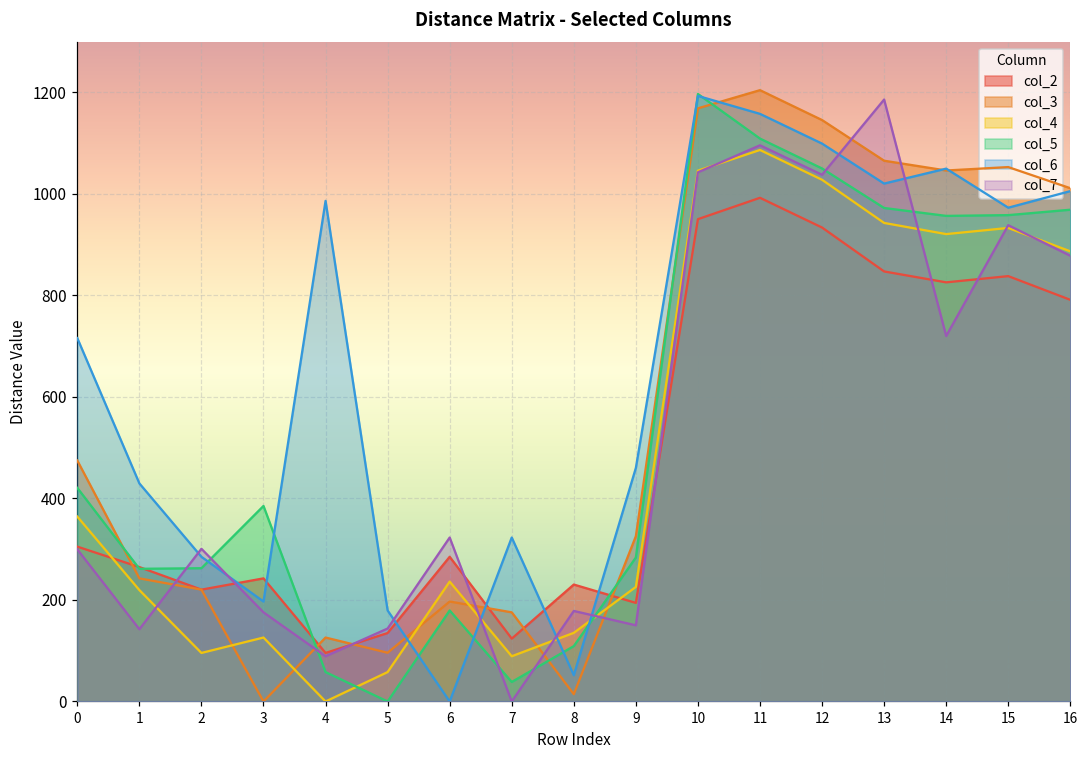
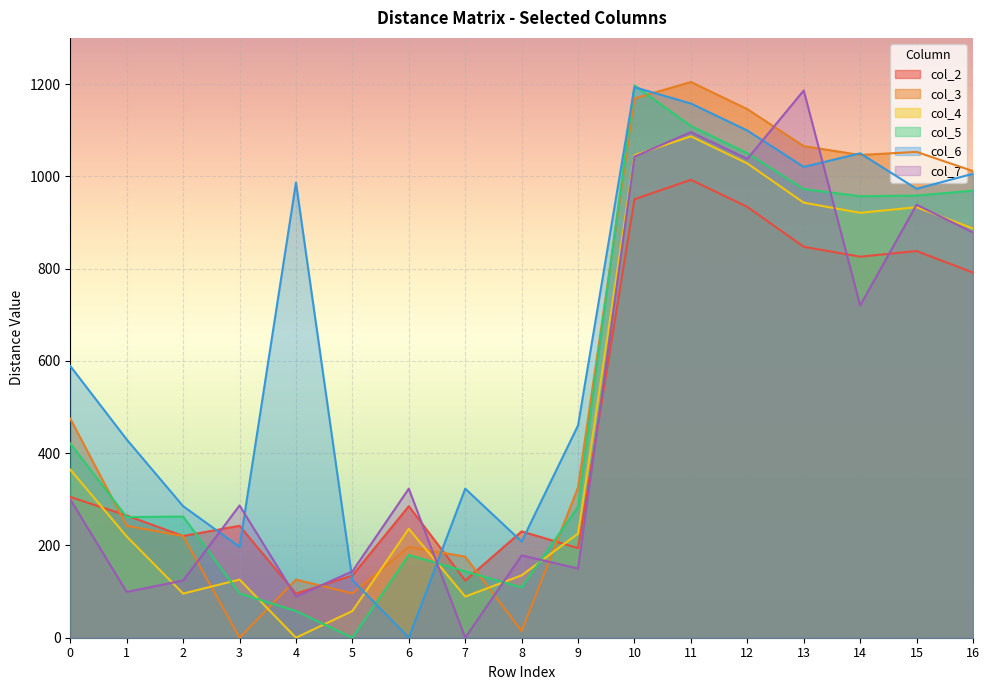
col_6, 0: 720 -> 590
col_7, 1: 140 -> 100
col_7, 2: 300 -> 120
col_5, 3: 390 -> 100
col_7, 3: 180 -> 290
col_6, 5: 180 -> 130
col_5, 7: 40 -> 140
col_6, 8: 50 -> 210
